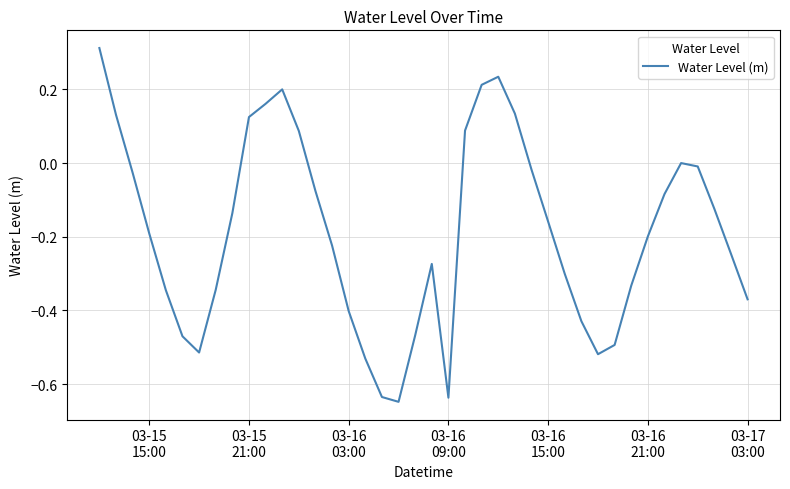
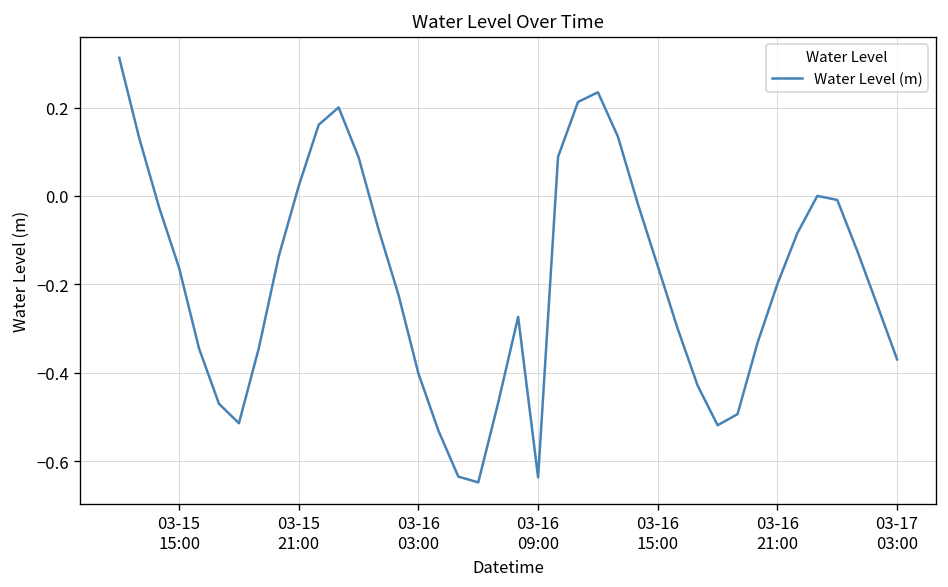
03-15 15:00: -0.19 -> -0.16
03-15 21:00: 0.13 -> 0.02
